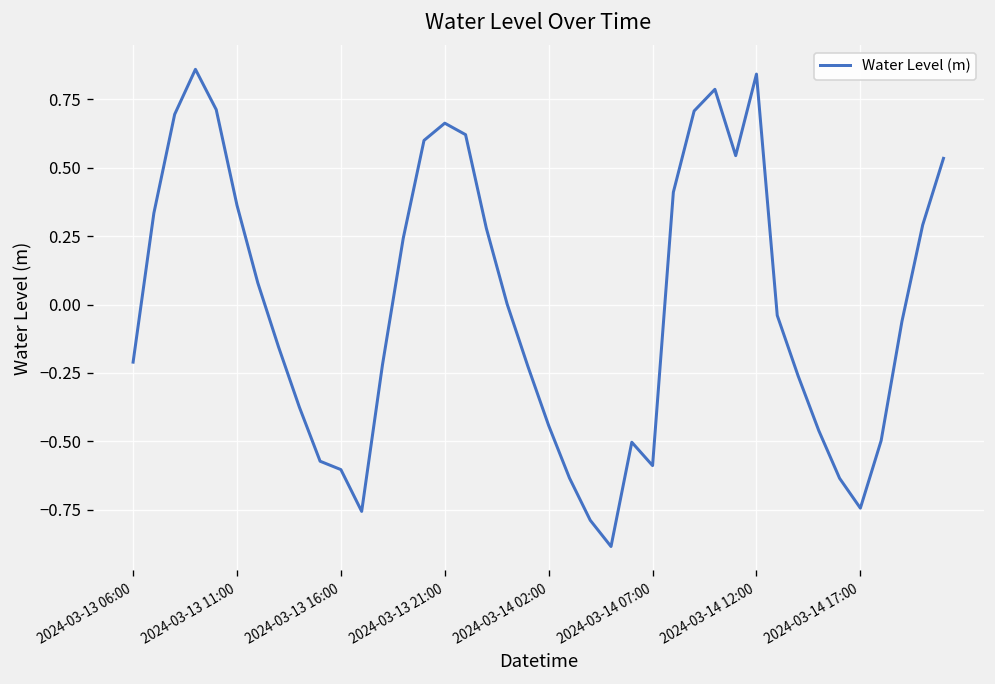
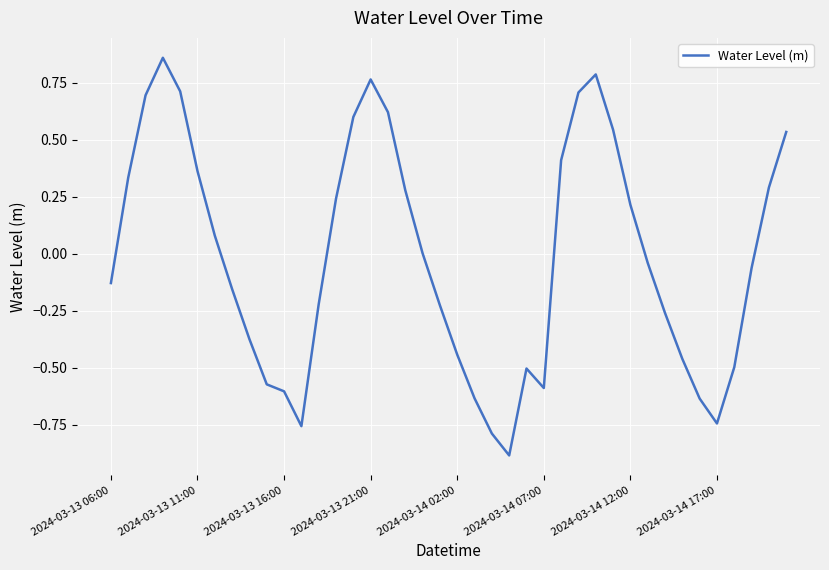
2024-03-13 06:00: -0.21 -> -0.13
2024-03-13 21:00: 0.66 -> 0.76
2024-03-14 12:00: 0.84 -> 0.21
